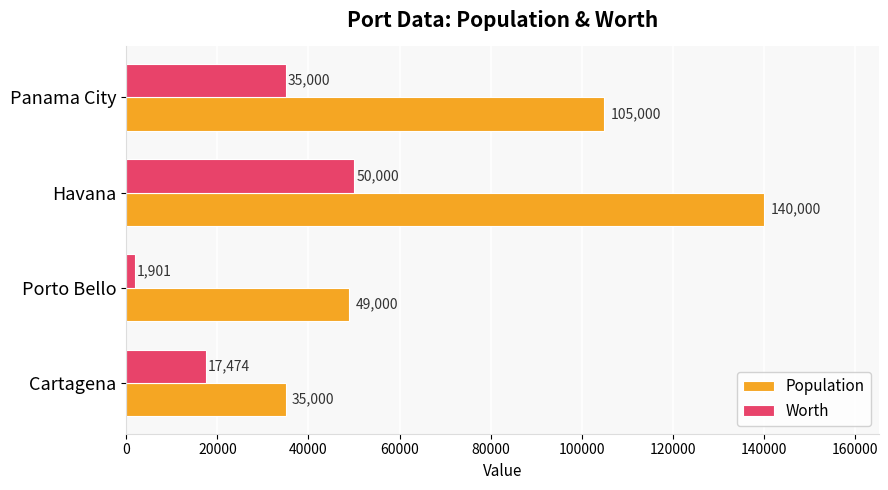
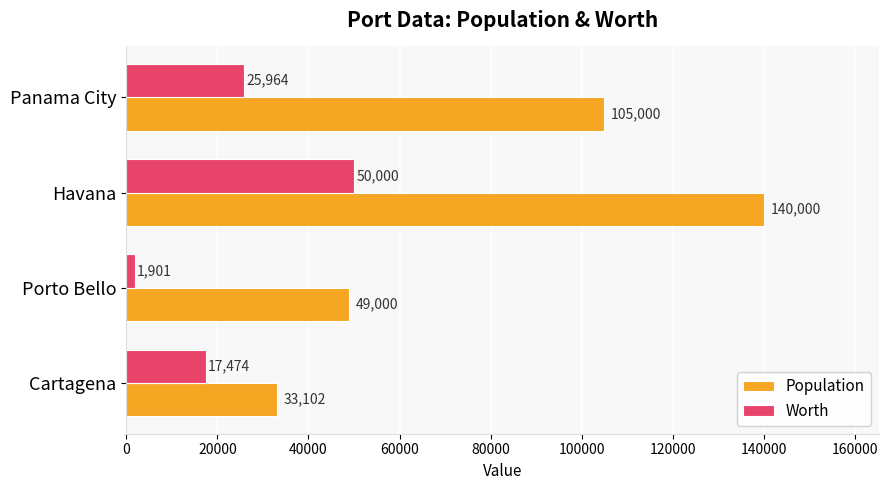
Worth, Panama City: 35,000 -> 25,964
Population, Cartagena: 35,000 -> 33,102
